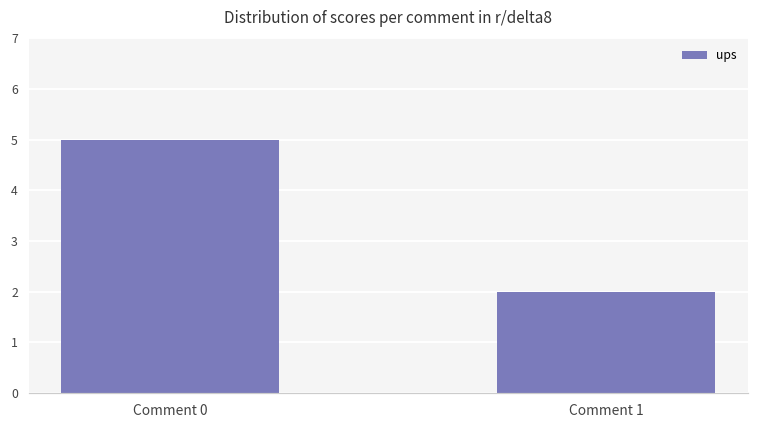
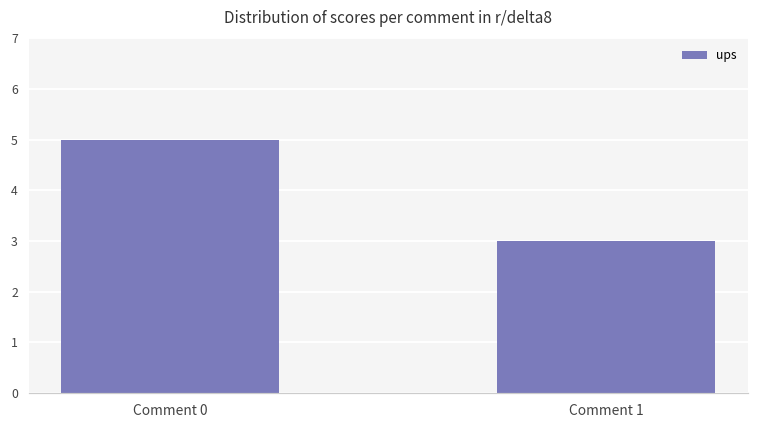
Comment 1: 2 -> 3
